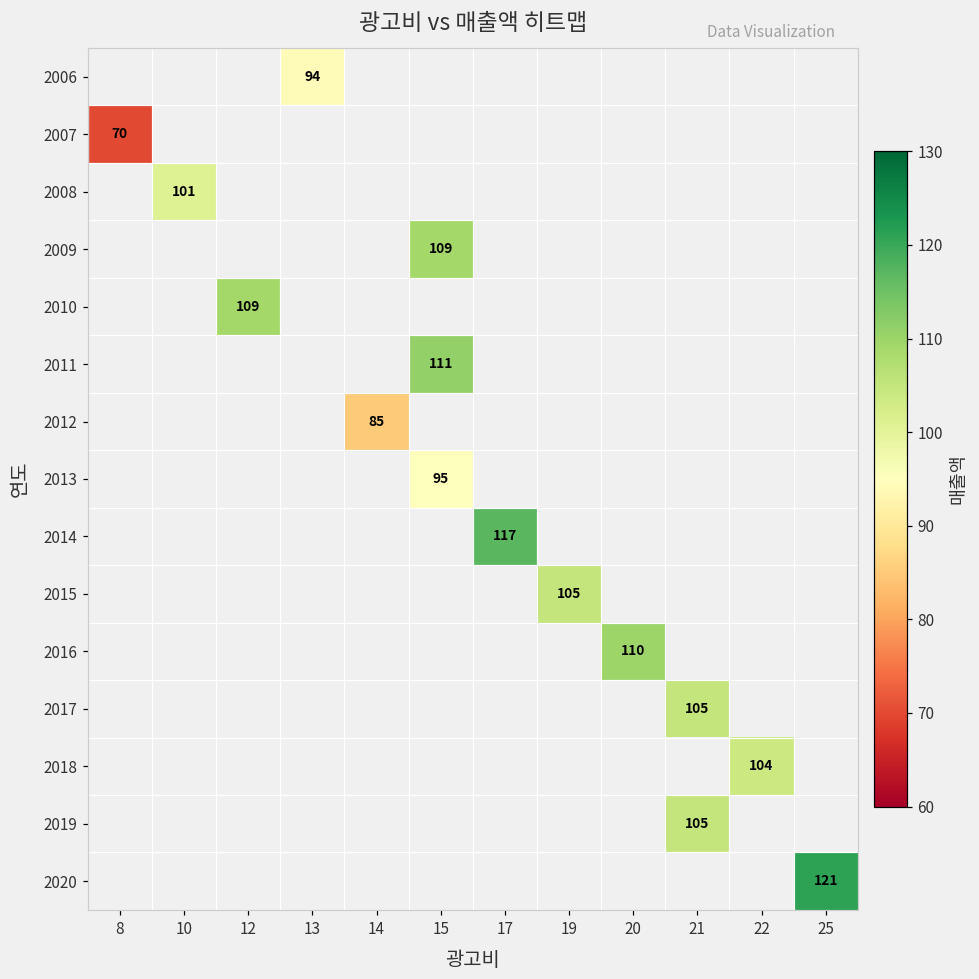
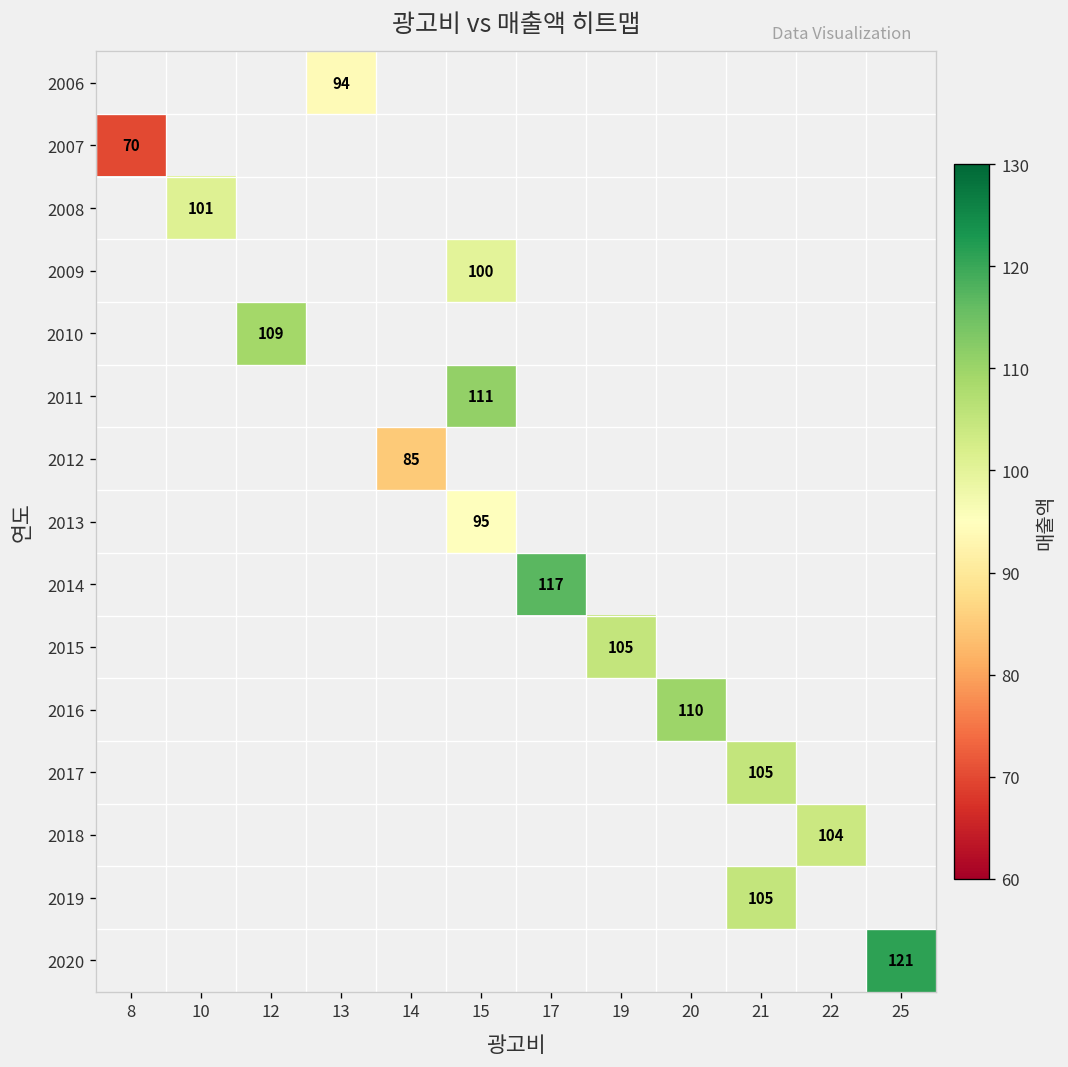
2009, 15: 109 -> 100
